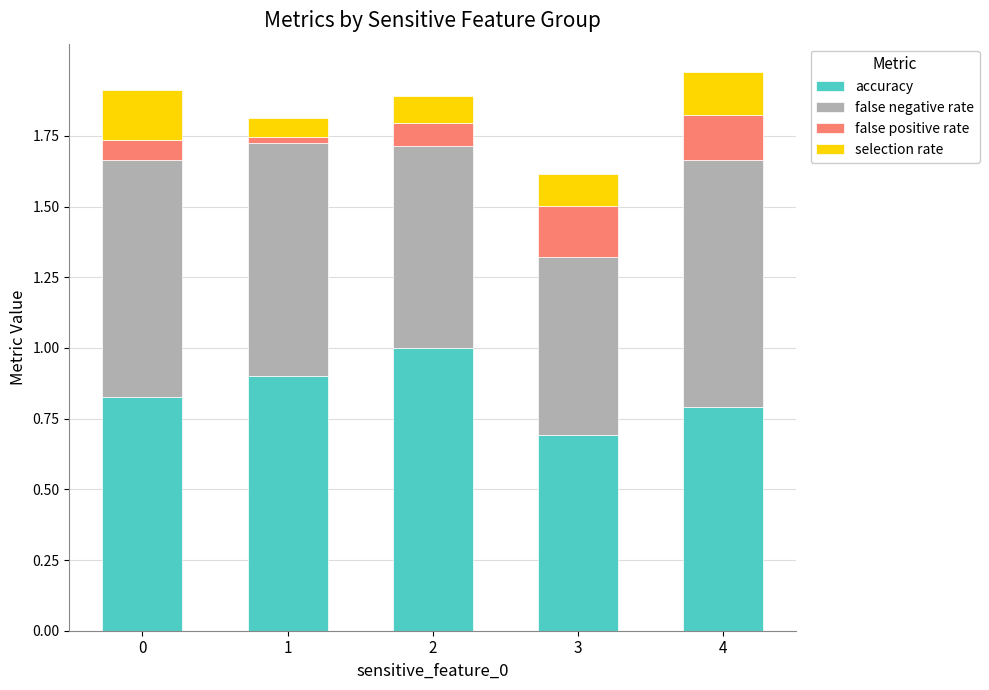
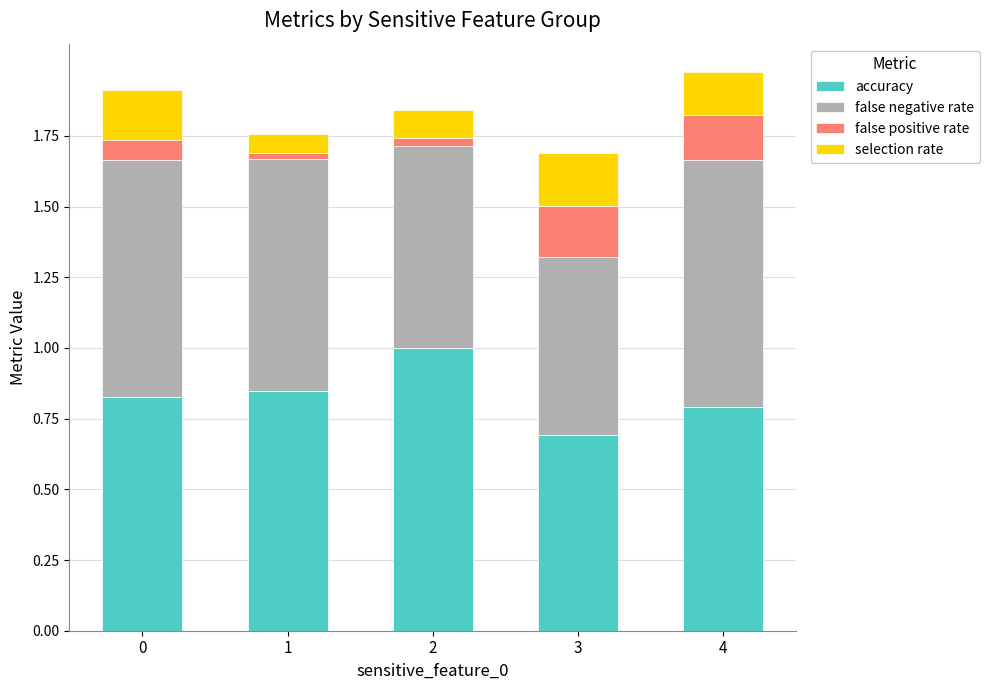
accuracy, 1: 0.90 -> 0.85
false positive rate, 2: 0.08 -> 0.03
selection rate, 3: 0.11 -> 0.19
